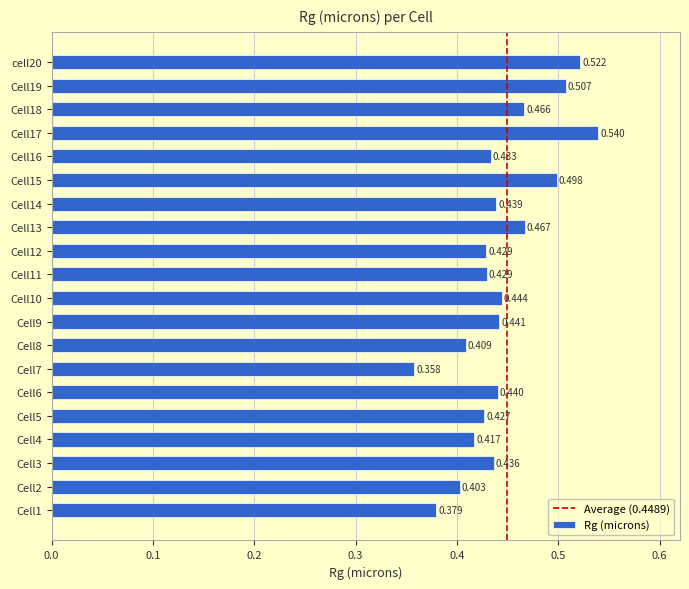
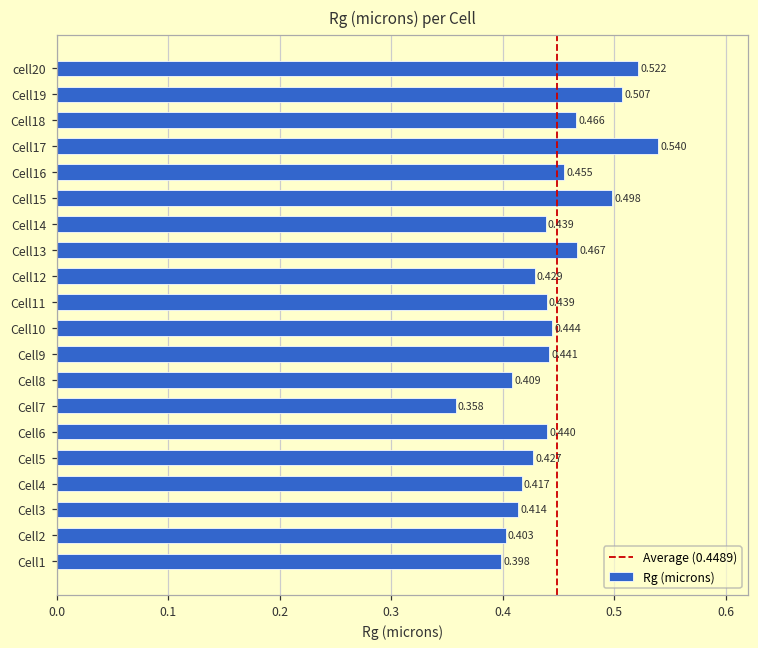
Cell16: 0.433 -> 0.455
Cell11: 0.429 -> 0.439
Cell3: 0.436 -> 0.414
Cell1: 0.379 -> 0.398
